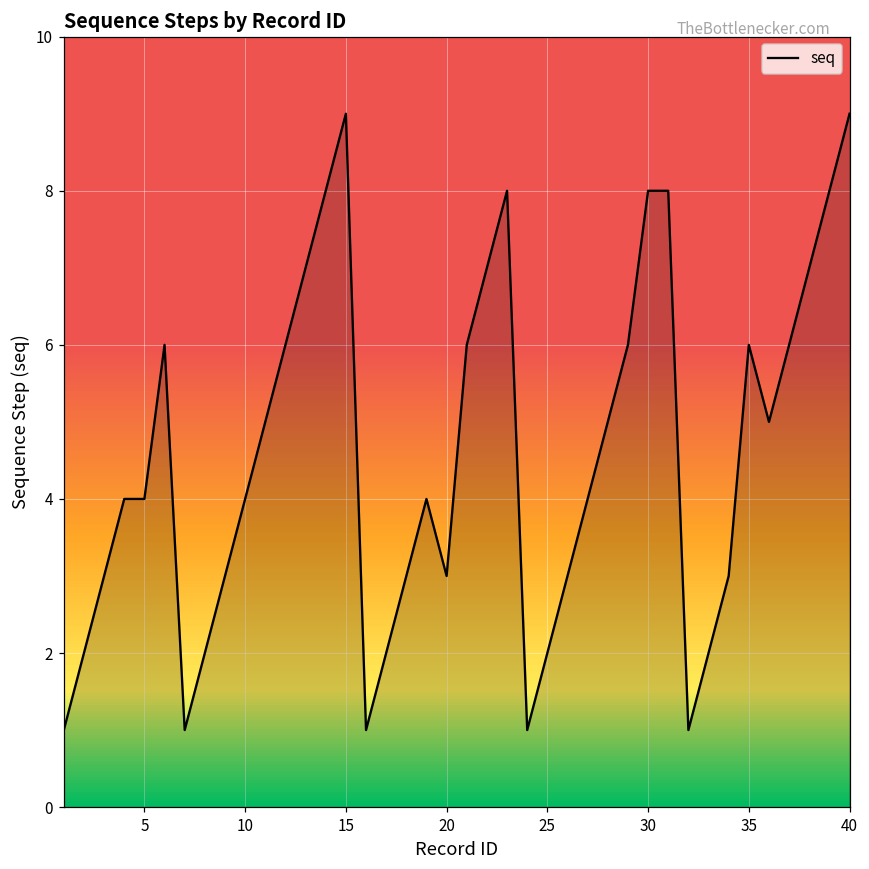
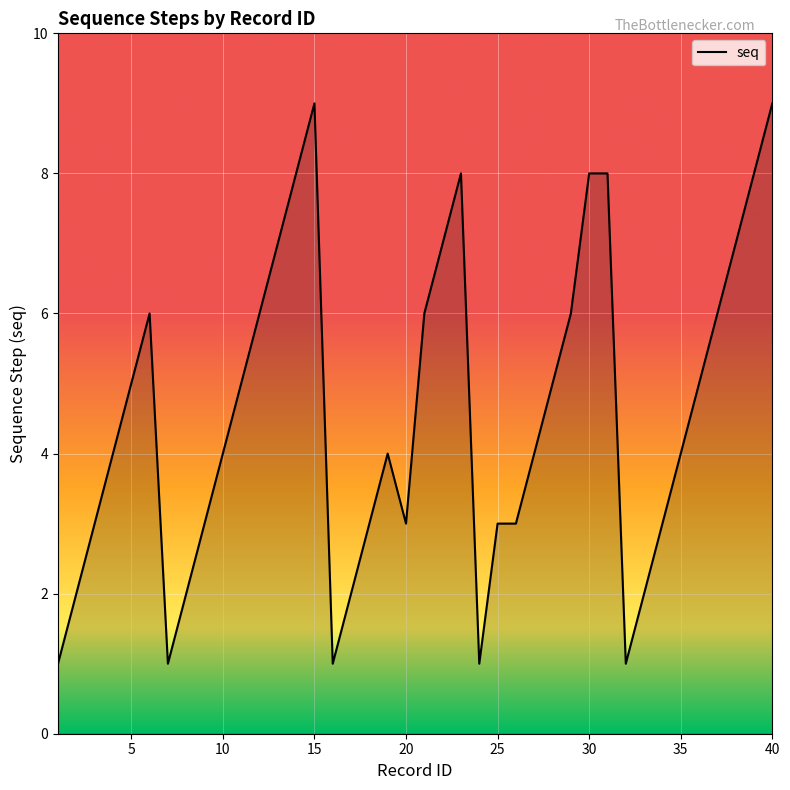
5: 4 -> 5
25: 2 -> 3
35: 6 -> 4
